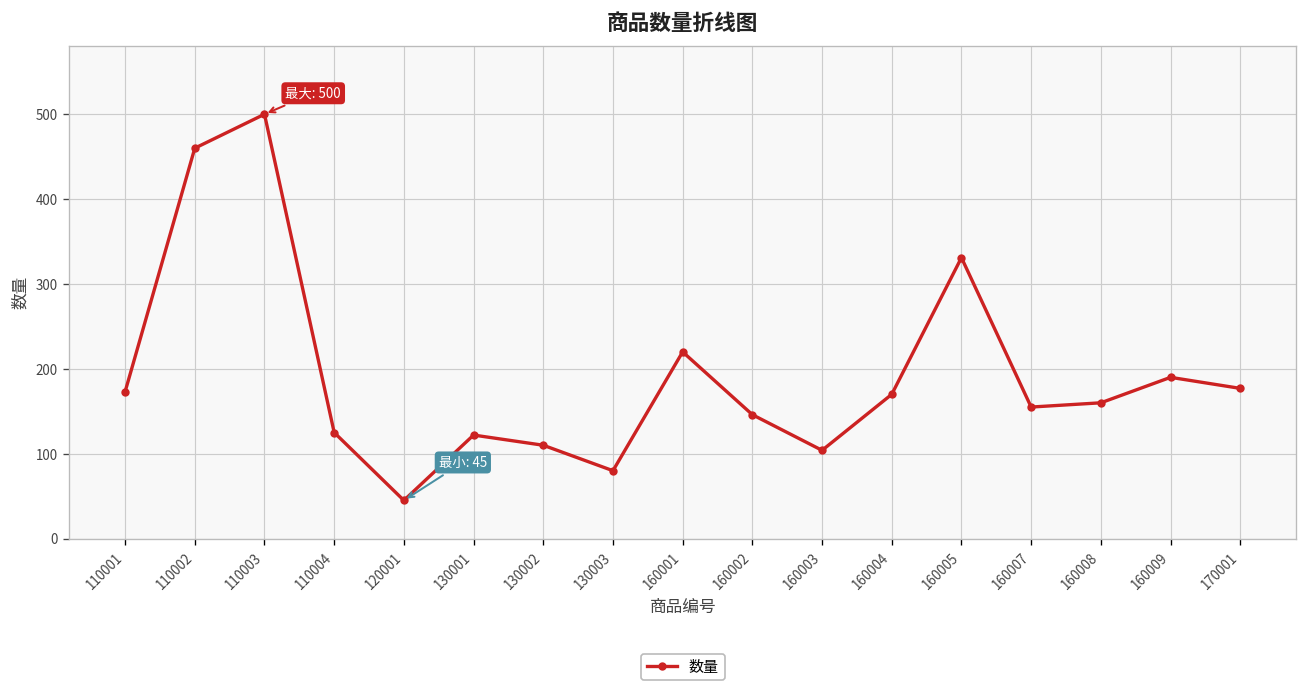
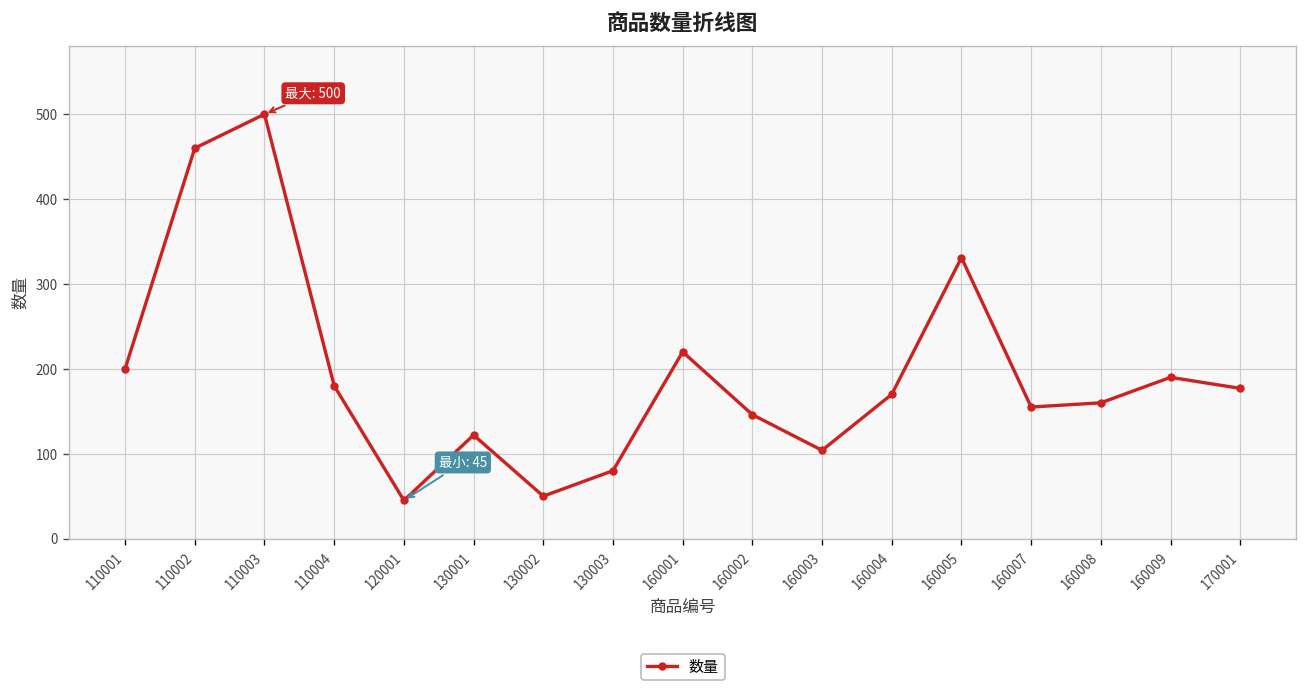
110001: 170 -> 200
110004: 130 -> 180
130002: 110 -> 50
